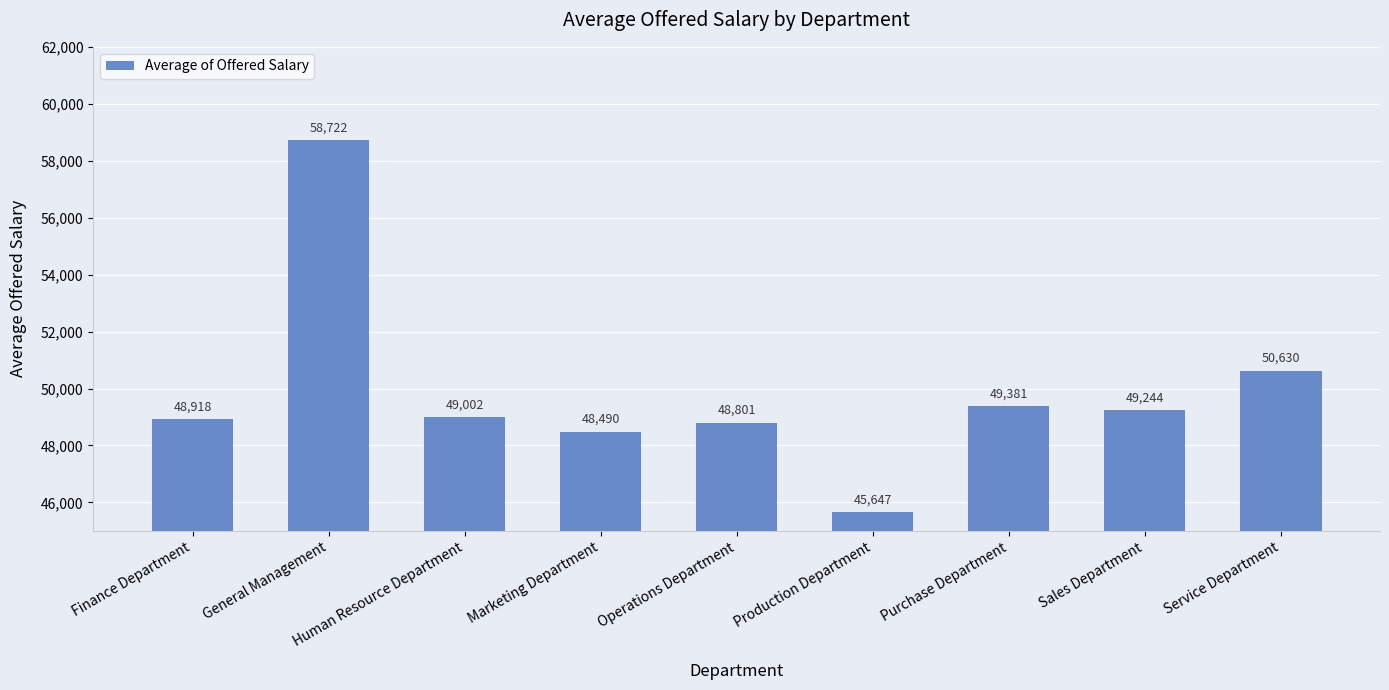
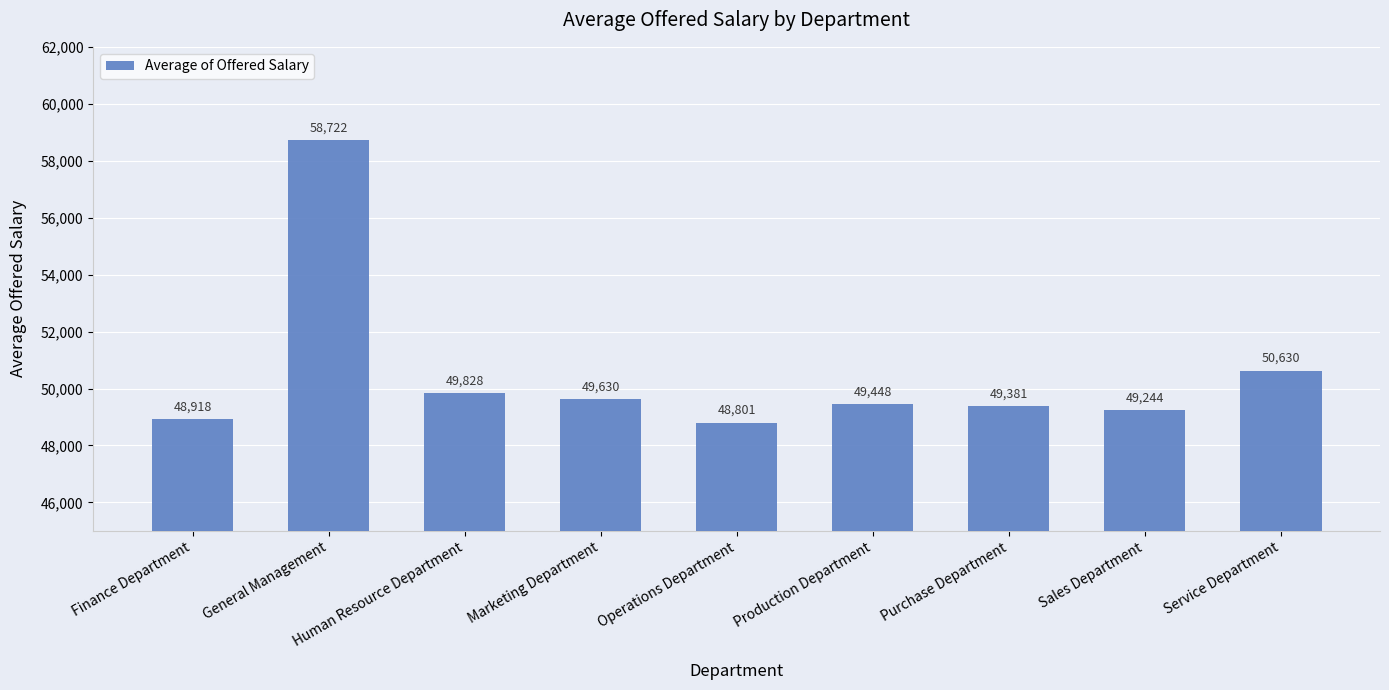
Human Resource Department: 49,002 -> 49,828
Marketing Department: 48,490 -> 49,630
Production Department: 45,647 -> 49,448
